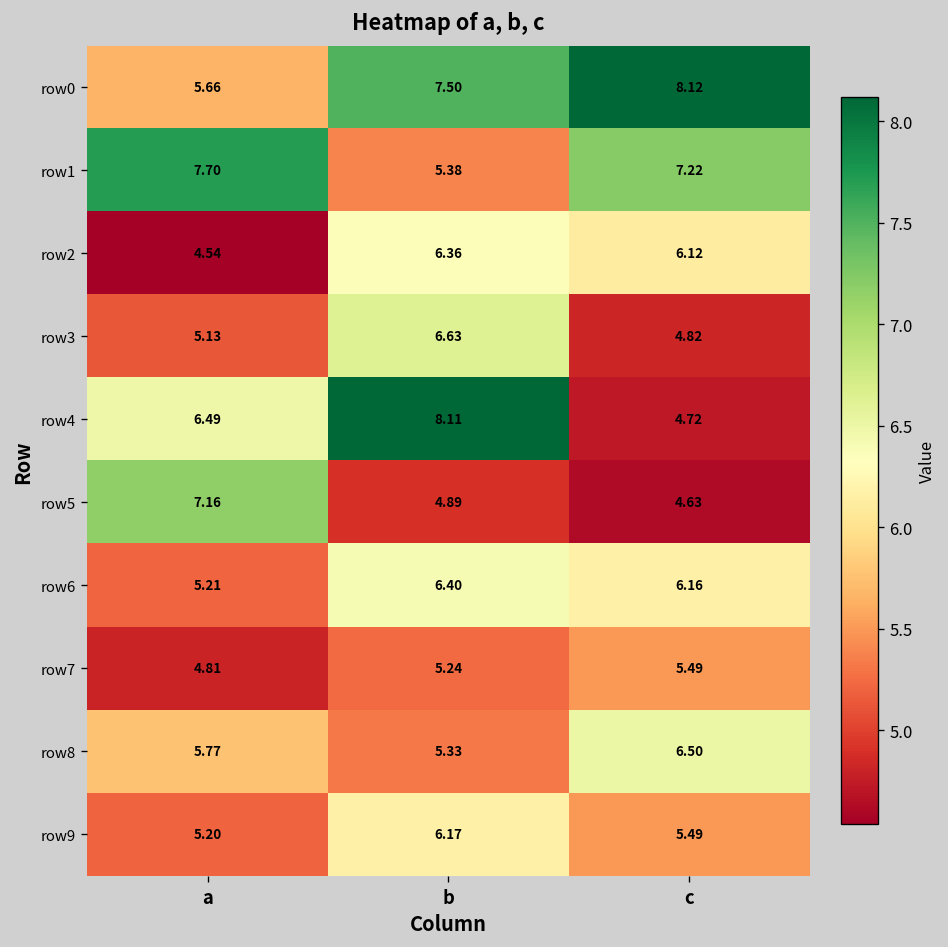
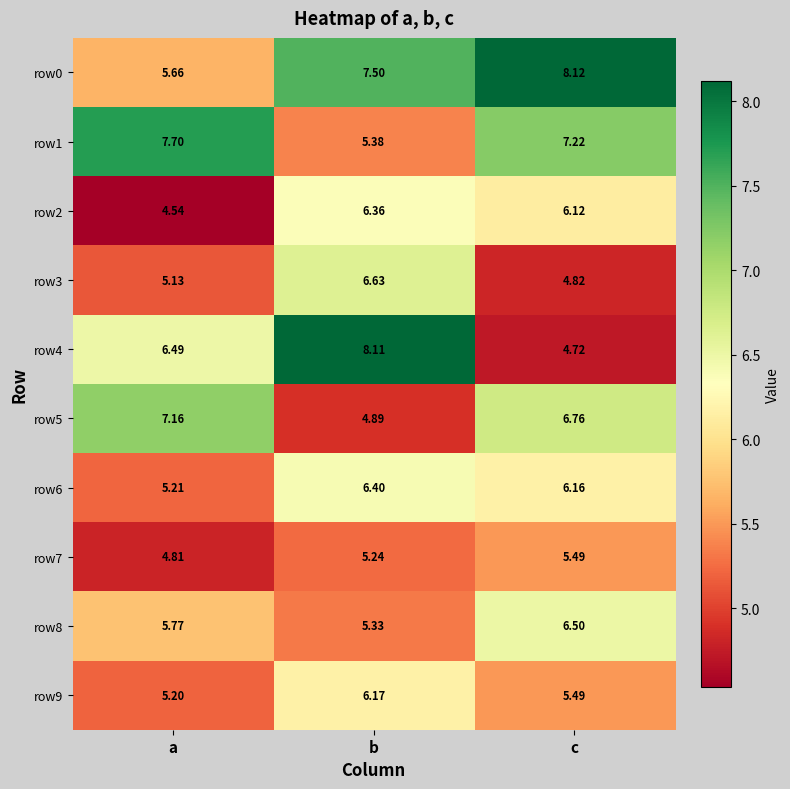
row5, c: 4.63 -> 6.76
